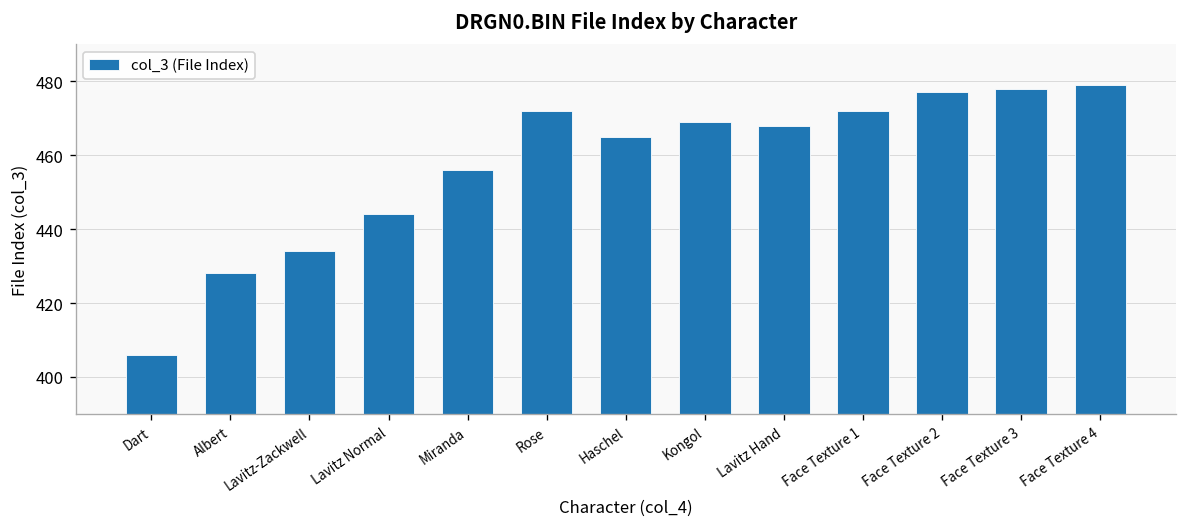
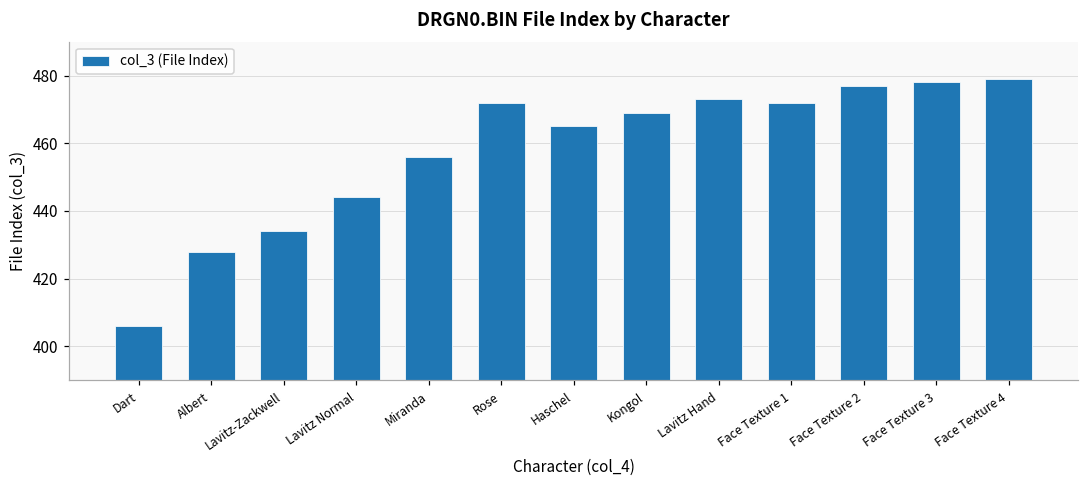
Lavitz Hand: 468 -> 473
